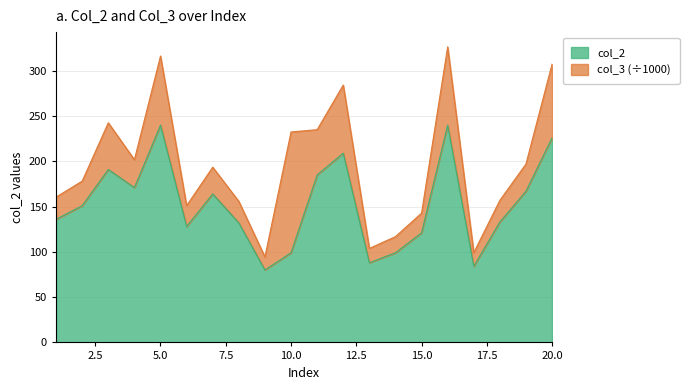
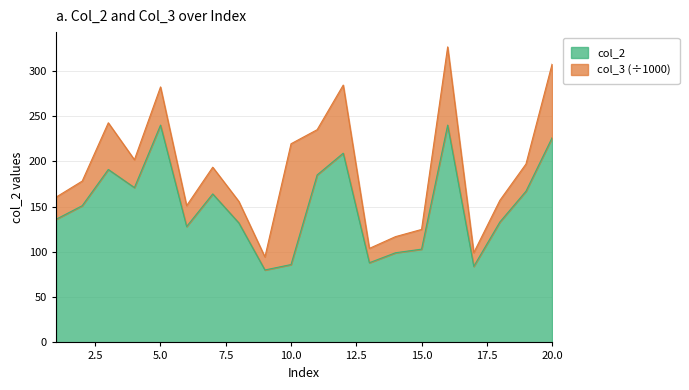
col_3 (÷1000), 5.0: 80 -> 40
col_2, 10.0: 100 -> 90
col_2, 15.0: 120 -> 100
